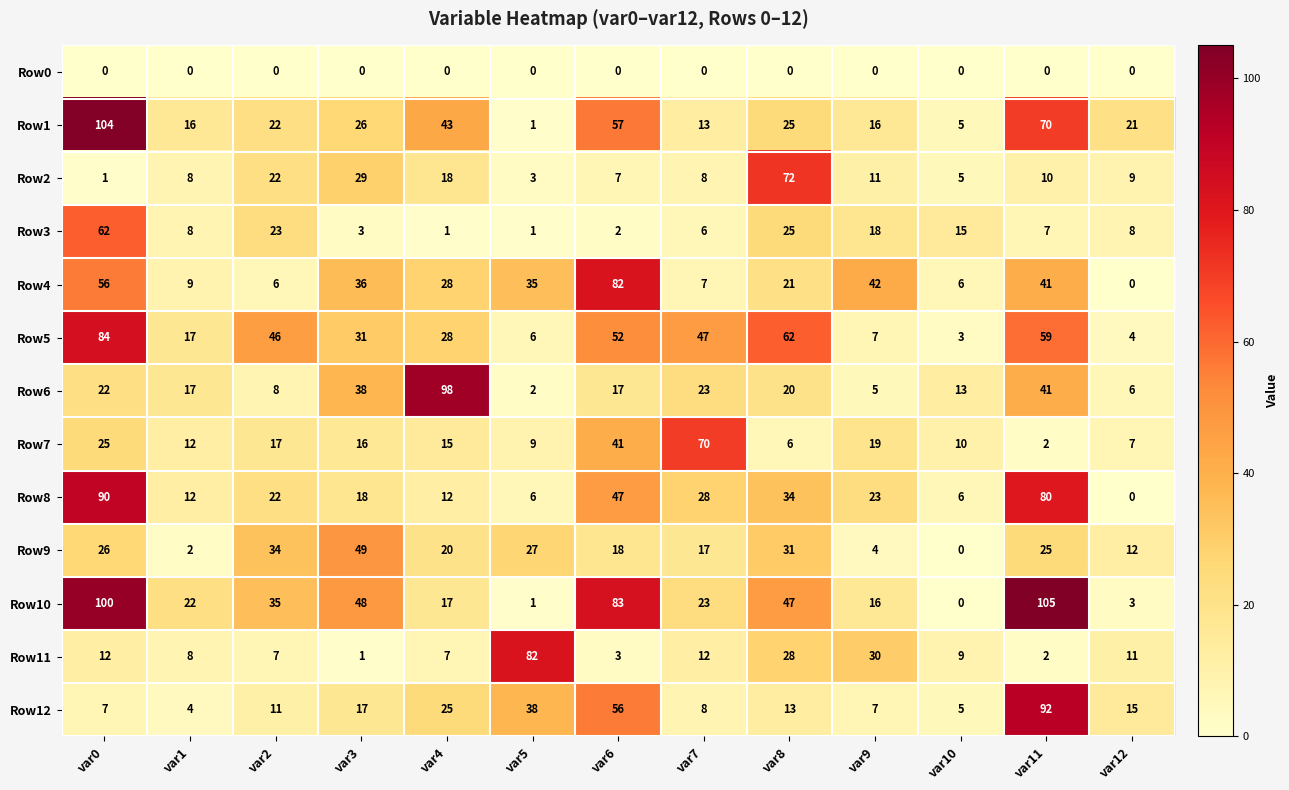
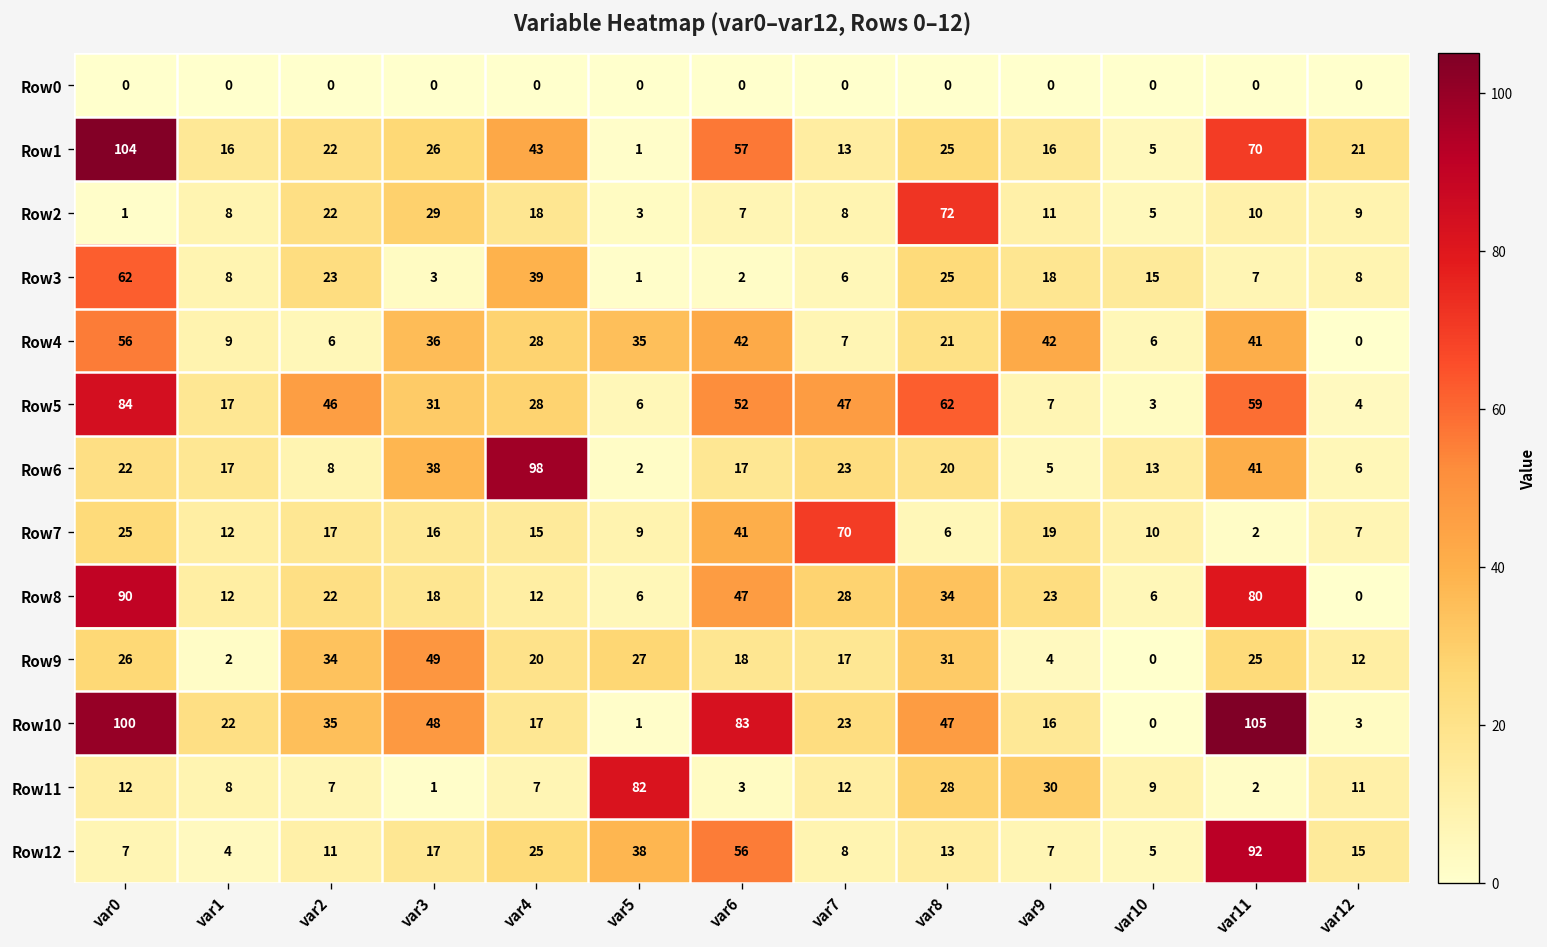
Row3, var4: 1 -> 39
Row4, var6: 82 -> 42
